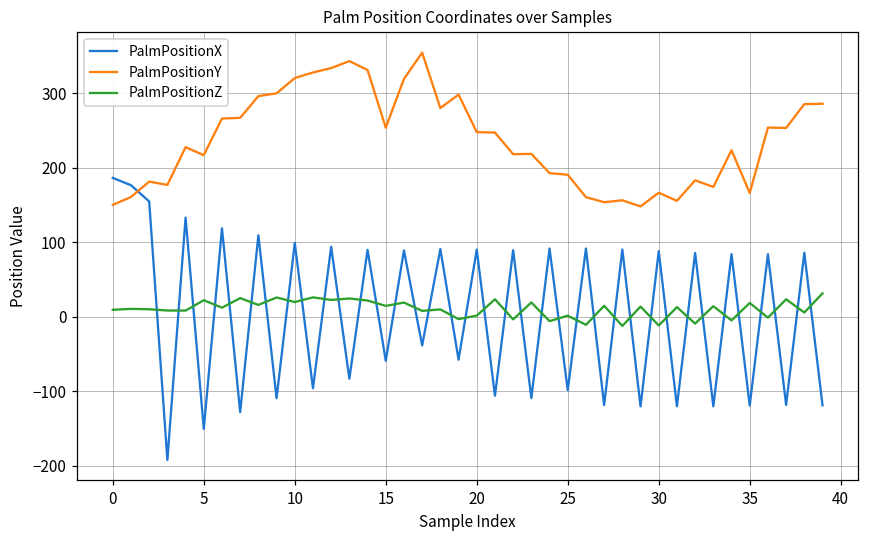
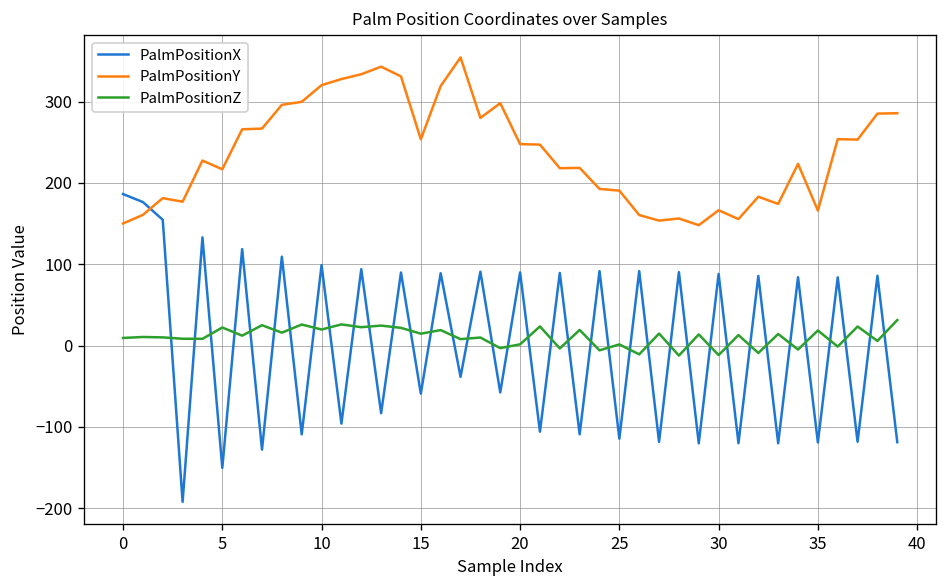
PalmPositionX, 25: -100 -> -110
